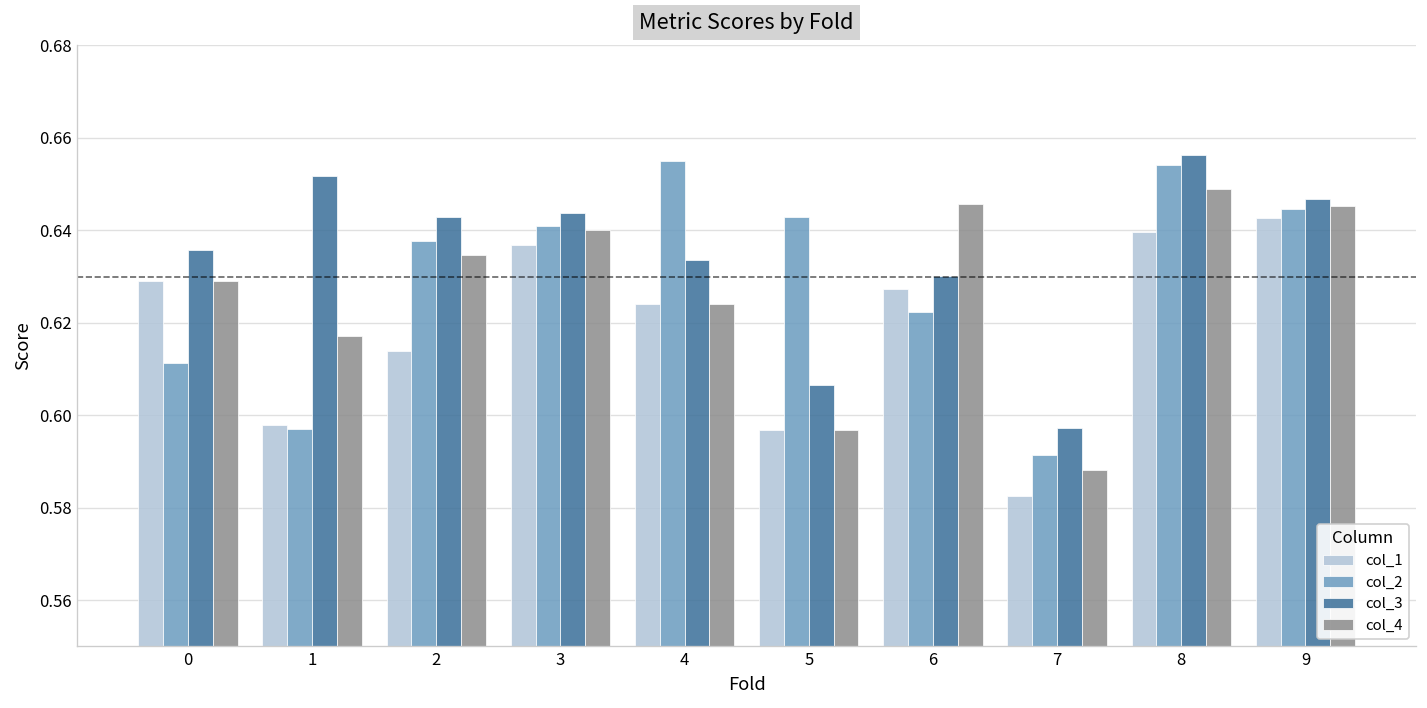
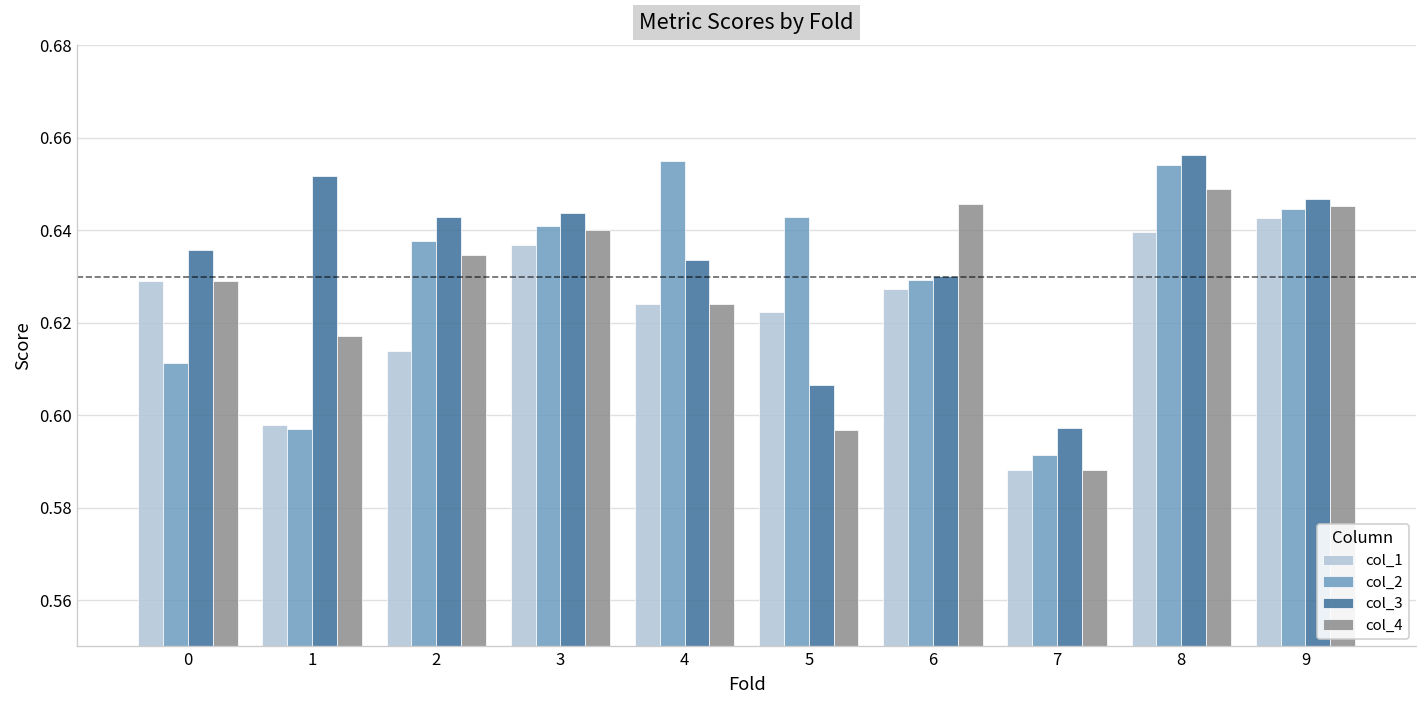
col_1, 5: 0.597 -> 0.622
col_2, 6: 0.622 -> 0.629
col_1, 7: 0.583 -> 0.588
